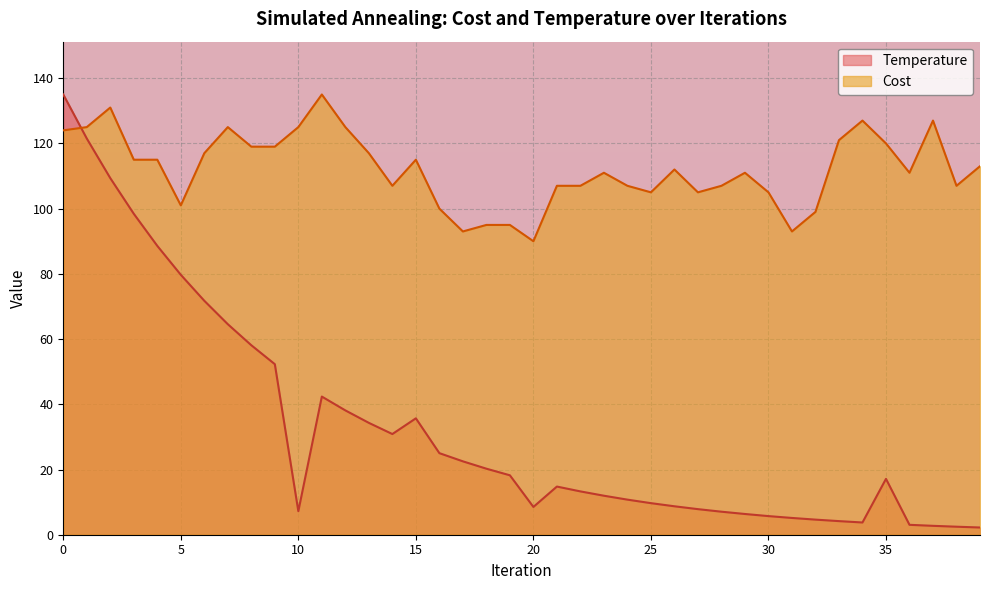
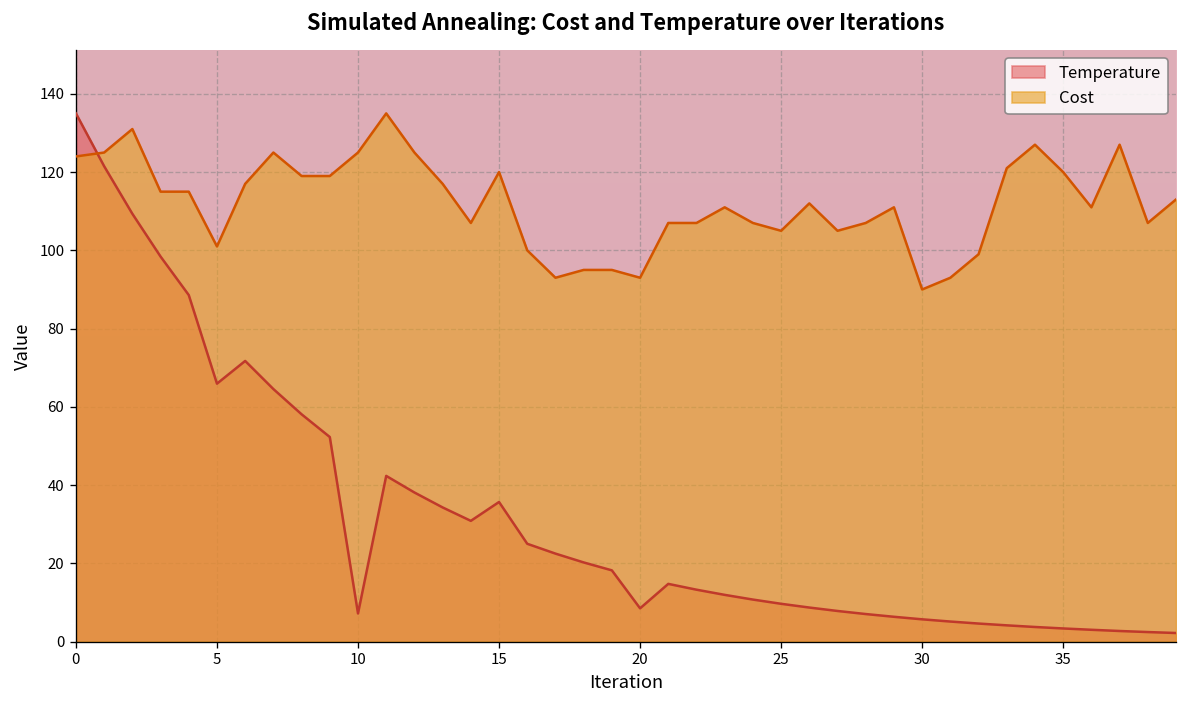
Temperature, 5: 80 -> 66
Cost, 15: 115 -> 120
Cost, 20: 90 -> 93
Cost, 30: 105 -> 90
Temperature, 35: 17 -> 3
